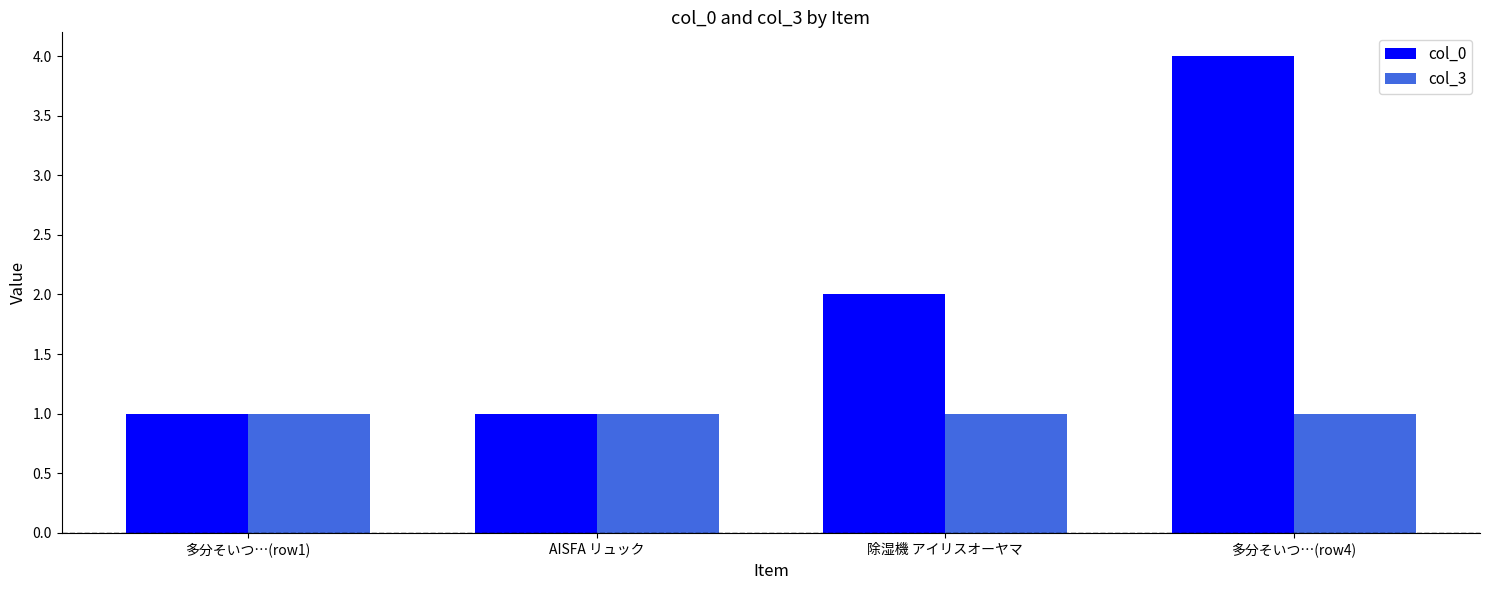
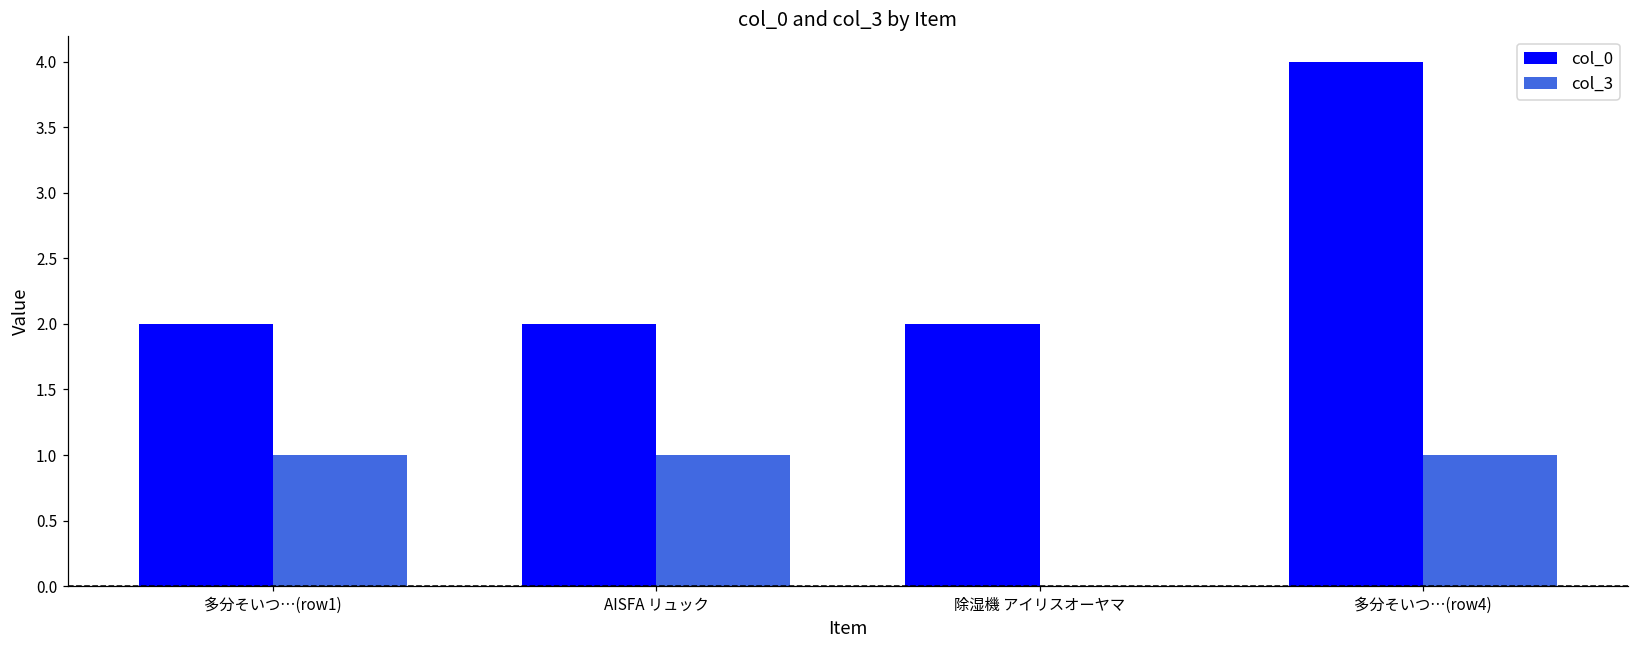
col_0, 多分そいつ…(row1): 1 -> 2
col_0, AISFA リュック: 1 -> 2
col_3, 除湿機 アイリスオーヤマ: 1 -> 0
